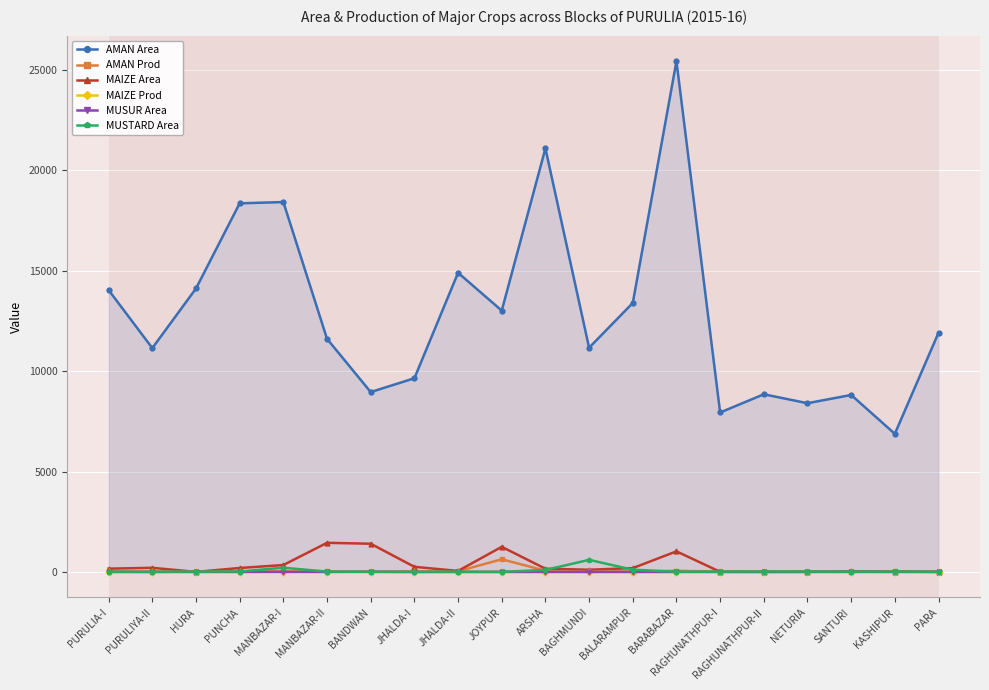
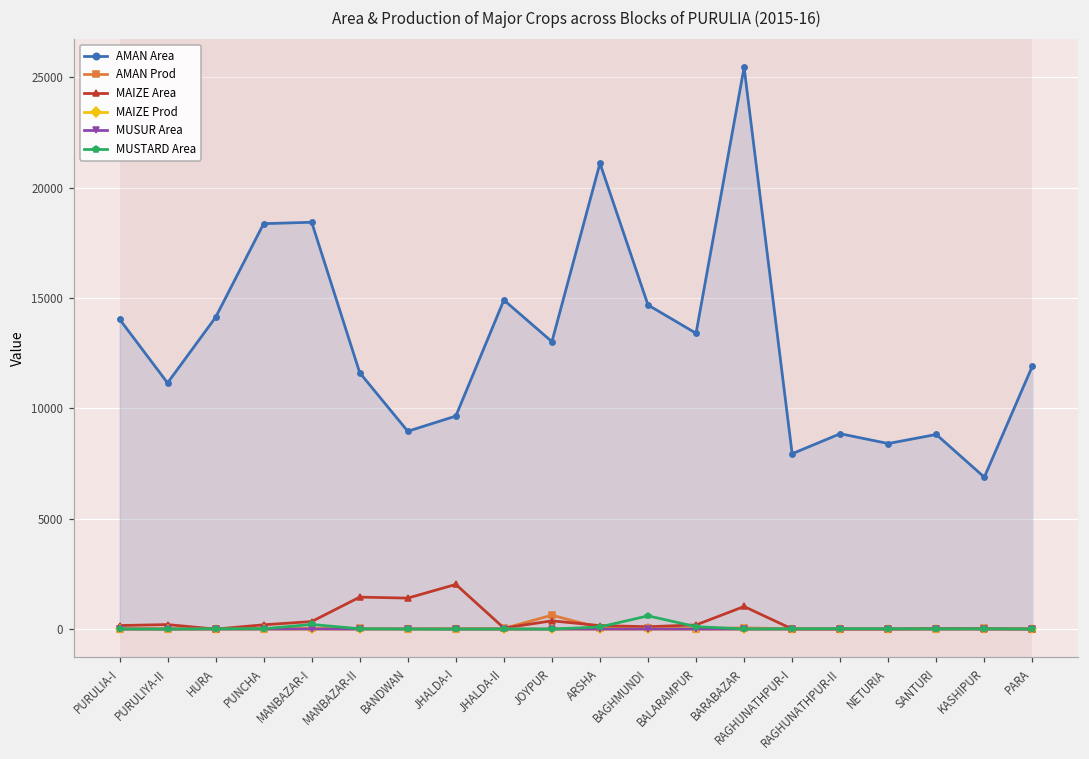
MAIZE Area, JHALDA-I: 300 -> 2000
MAIZE Area, JOYPUR: 1300 -> 400
AMAN Area, BAGHMUNDI: 11200 -> 14700
